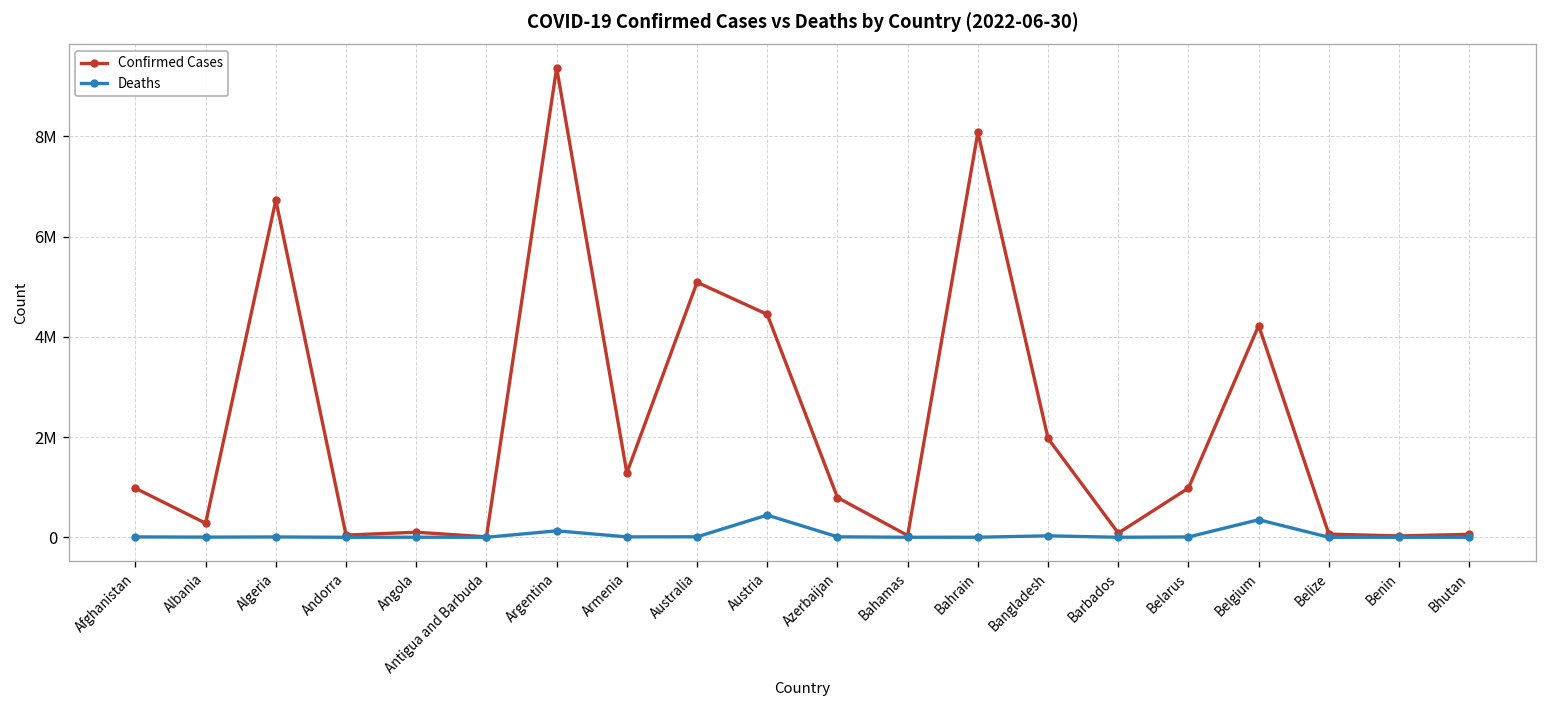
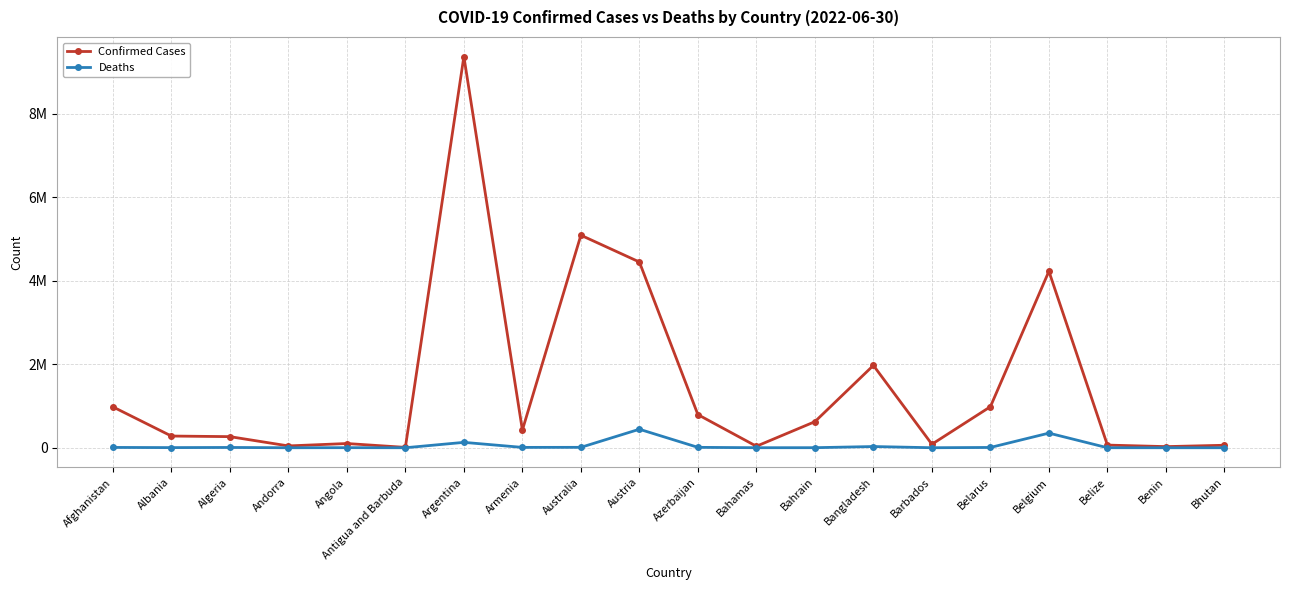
Confirmed Cases, Algeria: 6700000 -> 300000
Confirmed Cases, Armenia: 1300000 -> 400000
Confirmed Cases, Bahrain: 8100000 -> 600000
